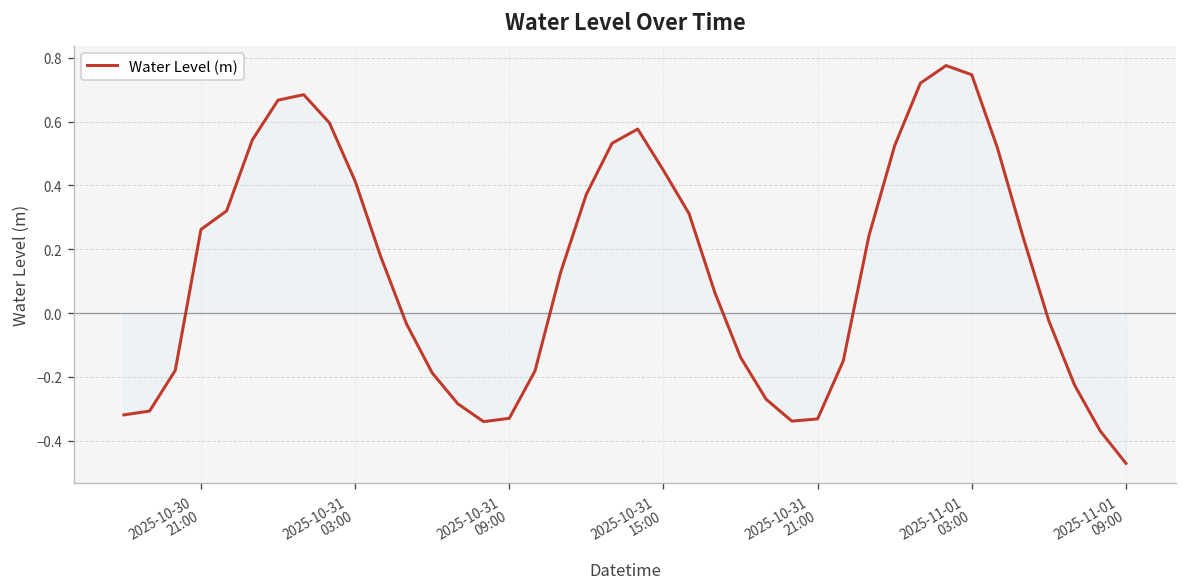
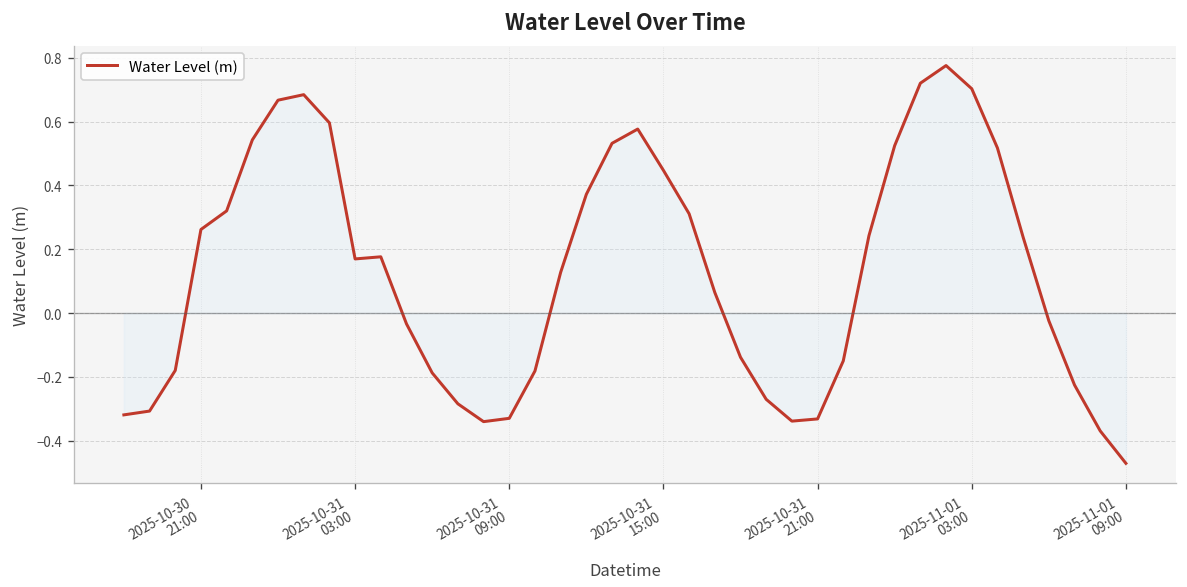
Water Level (m), 2025-10-31 03:00: 0.41 -> 0.17
Water Level (m), 2025-11-01 03:00: 0.75 -> 0.70
